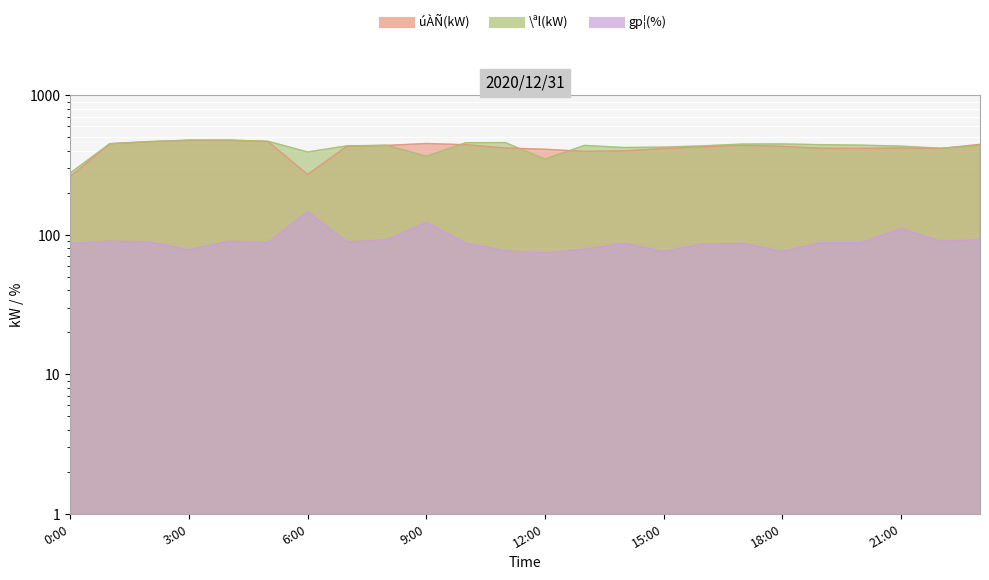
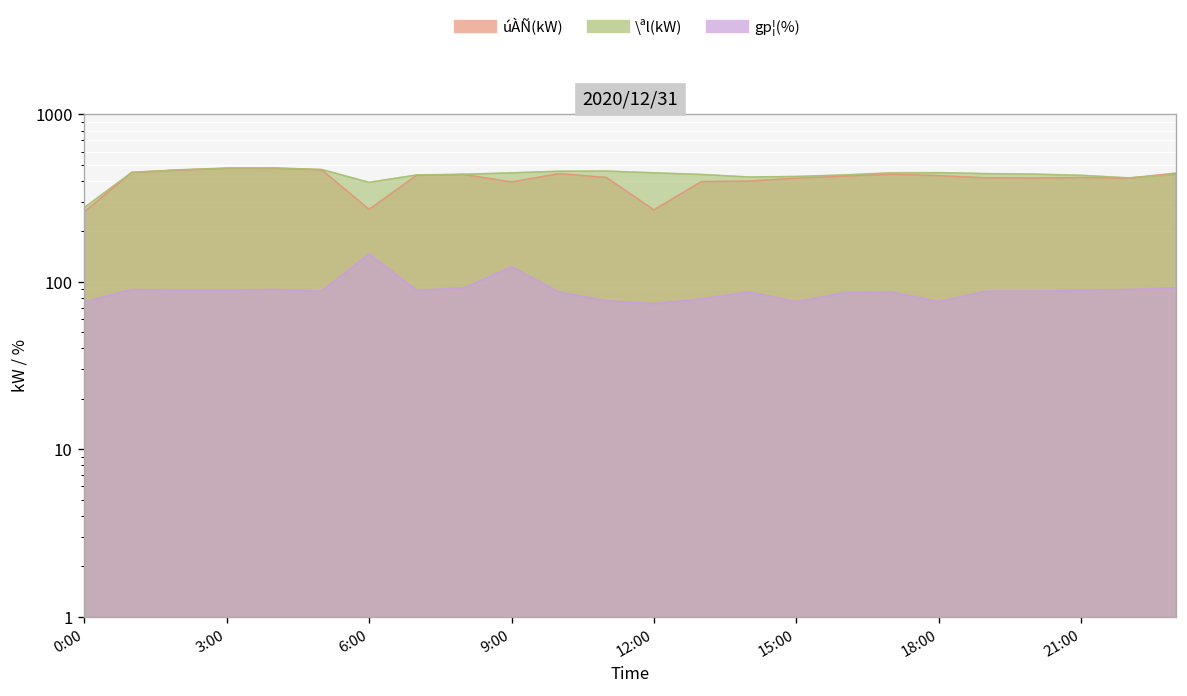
gp¦(%), 0:00: 90 -> 80
gp¦(%), 3:00: 80 -> 90
úÀÑ(kW), 9:00: 450 -> 400
\ªl(kW), 9:00: 370 -> 450
úÀÑ(kW), 12:00: 410 -> 270
\ªl(kW), 12:00: 350 -> 450
gp¦(%), 21:00: 110 -> 90
